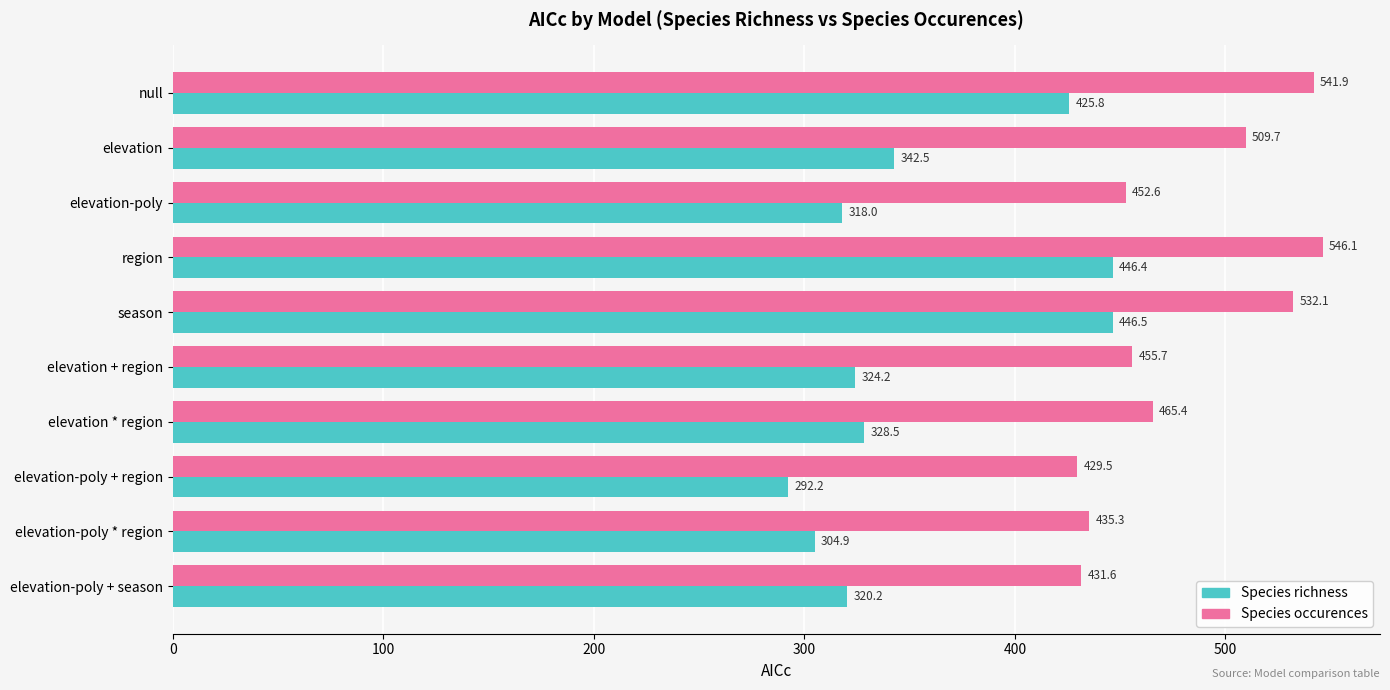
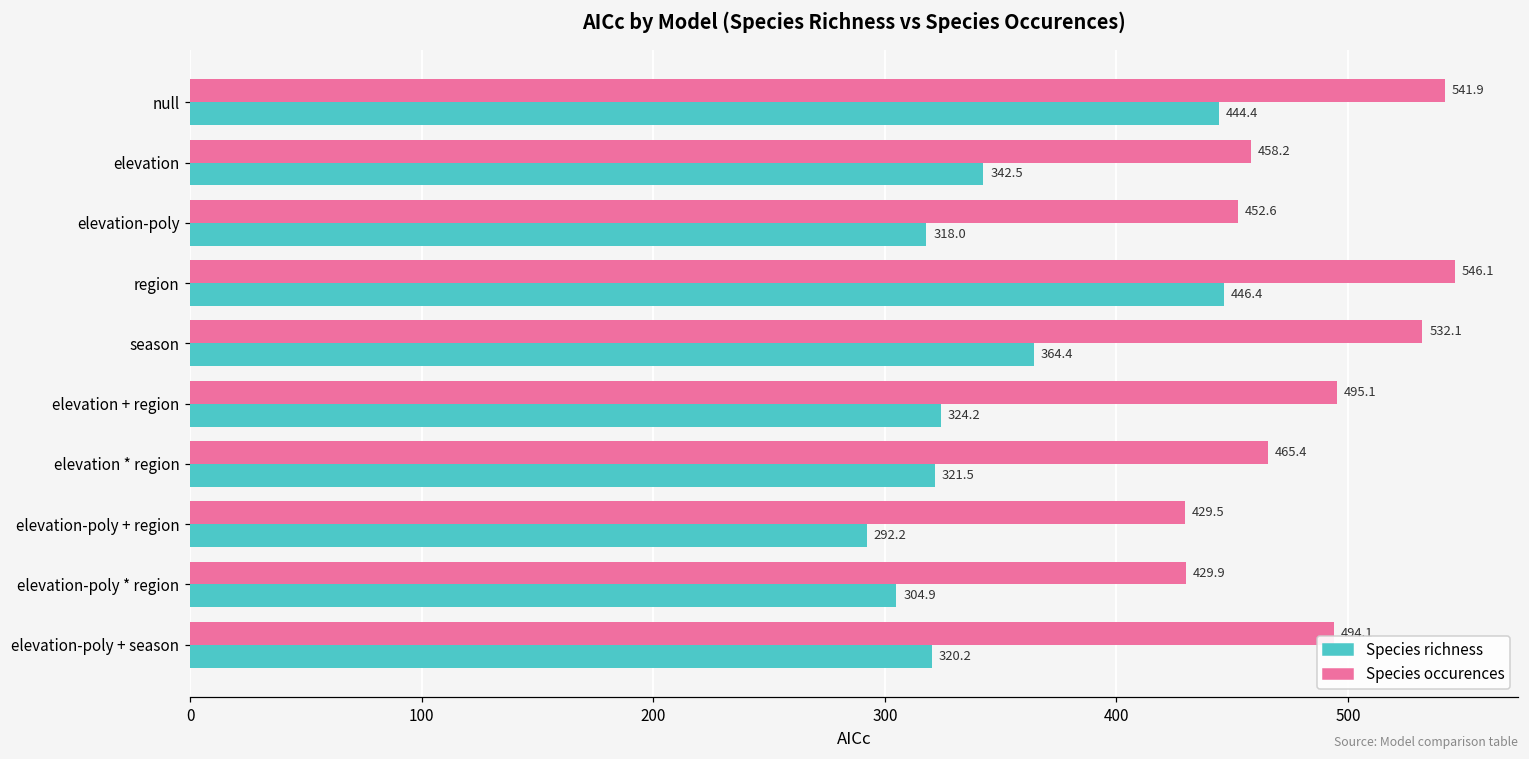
Species richness, null: 425.8 -> 444.4
Species occurences, elevation: 509.7 -> 458.2
Species richness, season: 446.5 -> 364.4
Species occurences, elevation + region: 455.7 -> 495.1
Species richness, elevation * region: 328.5 -> 321.5
Species occurences, elevation-poly * region: 435.3 -> 429.9
Species occurences, elevation-poly + season: 432 -> 494
